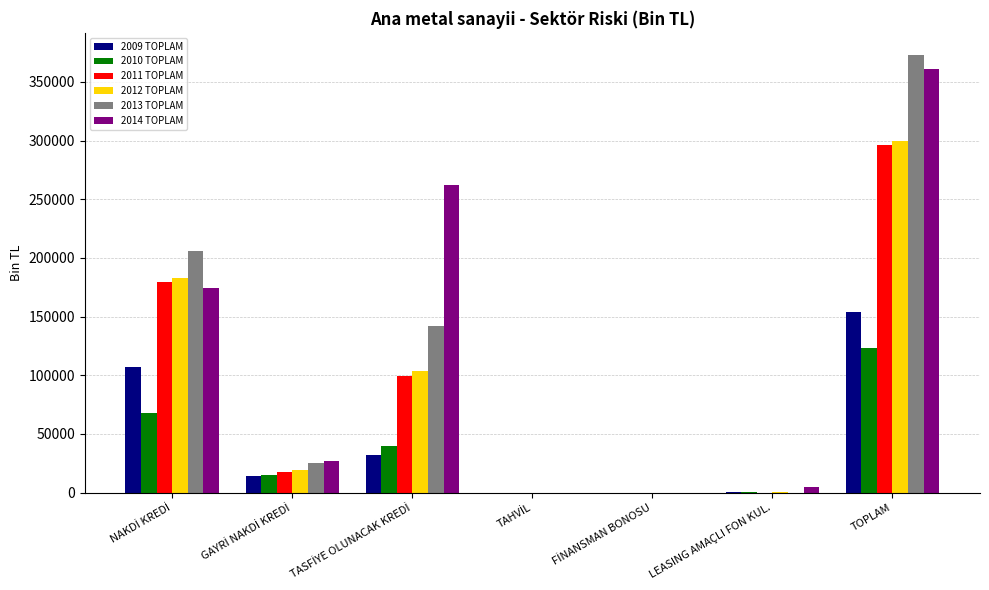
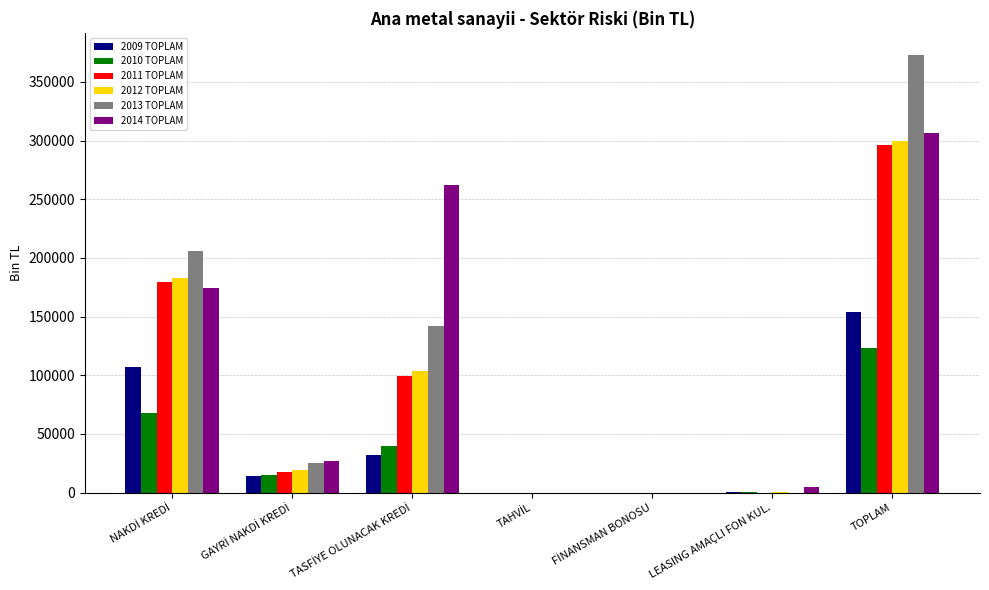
2014 TOPLAM, TOPLAM: 361000 -> 306000
